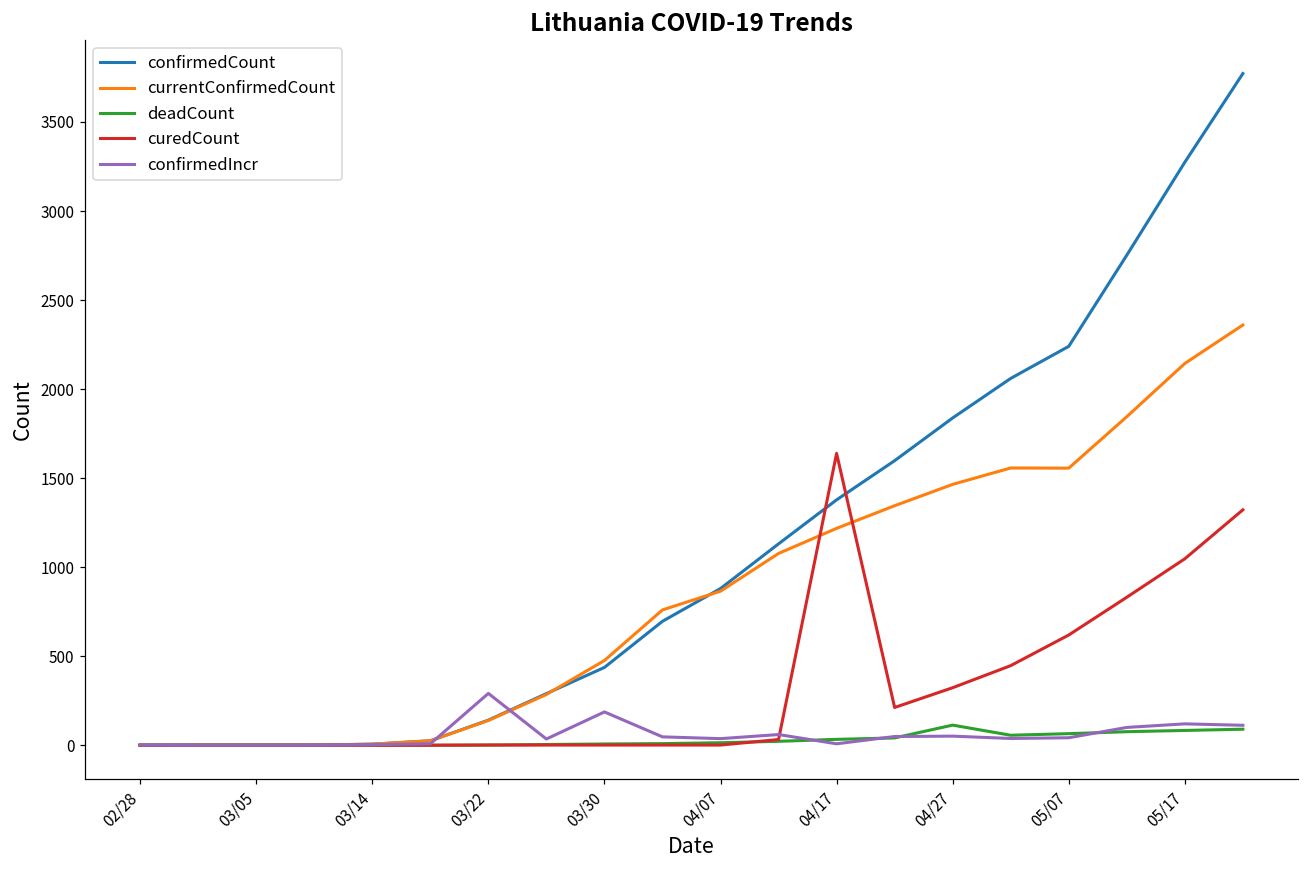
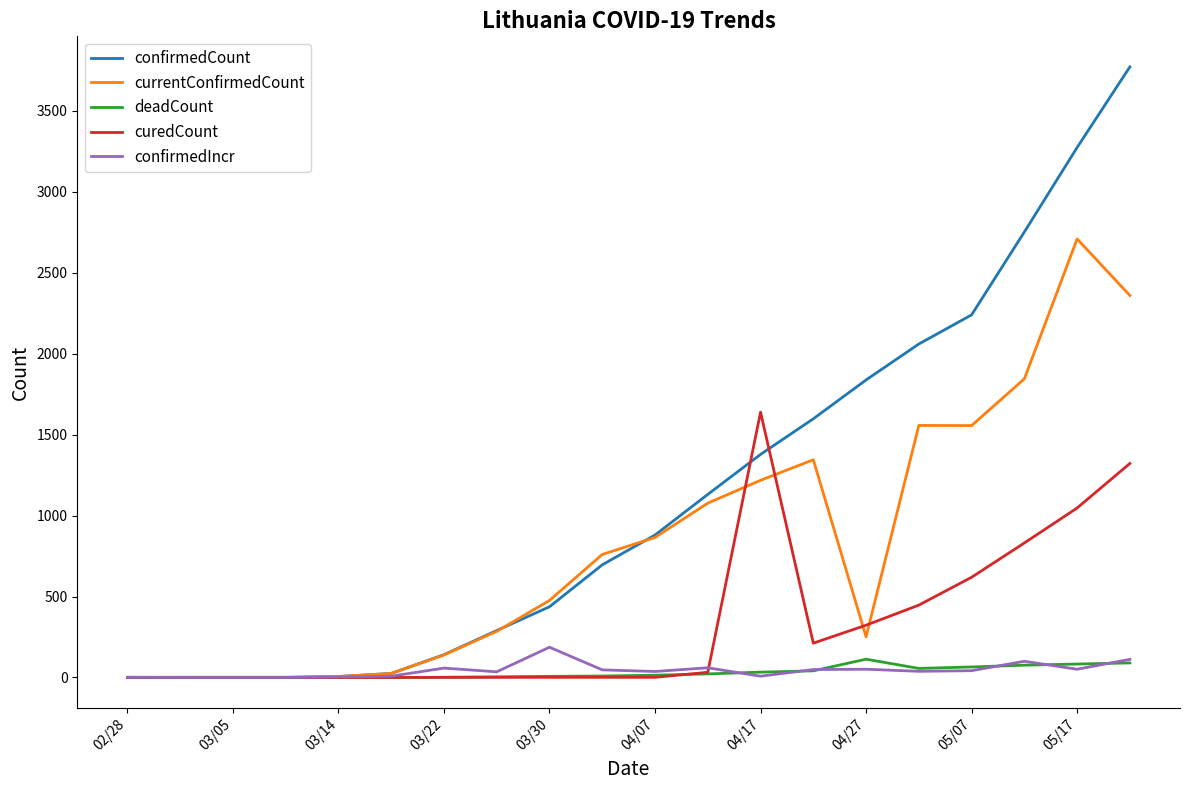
confirmedIncr, 03/22: 290 -> 60
currentConfirmedCount, 04/27: 1470 -> 250
currentConfirmedCount, 05/17: 2140 -> 2710
confirmedIncr, 05/17: 120 -> 50
